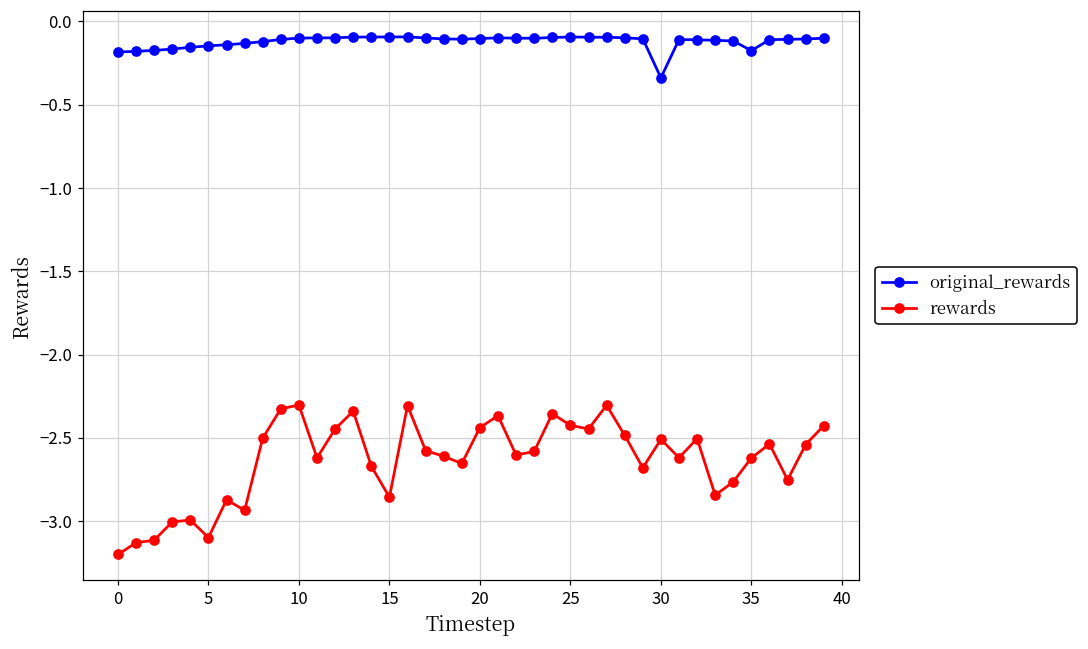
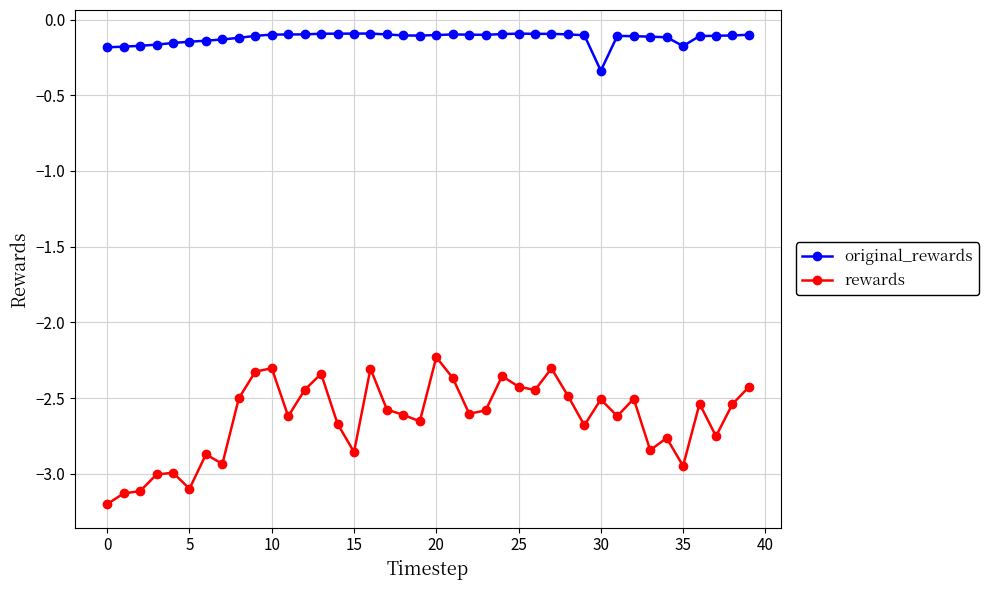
rewards, 20: -2.44 -> -2.23
rewards, 35: -2.62 -> -2.95
